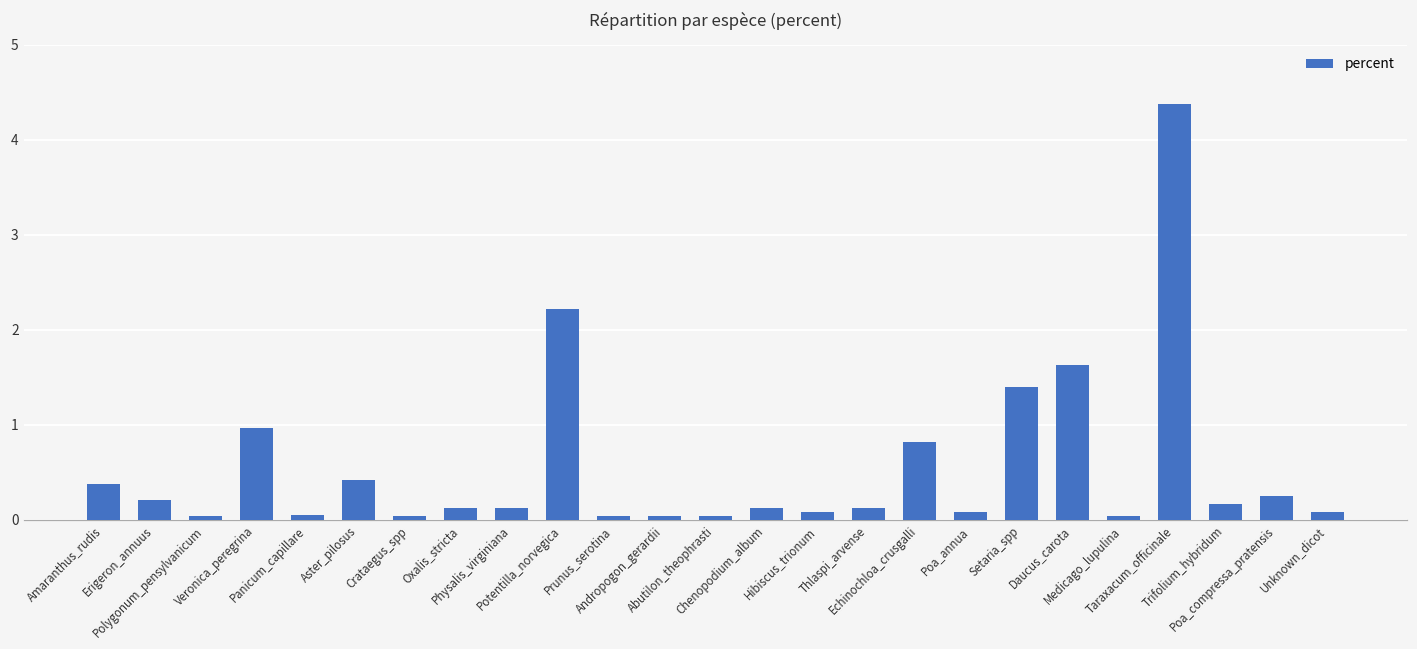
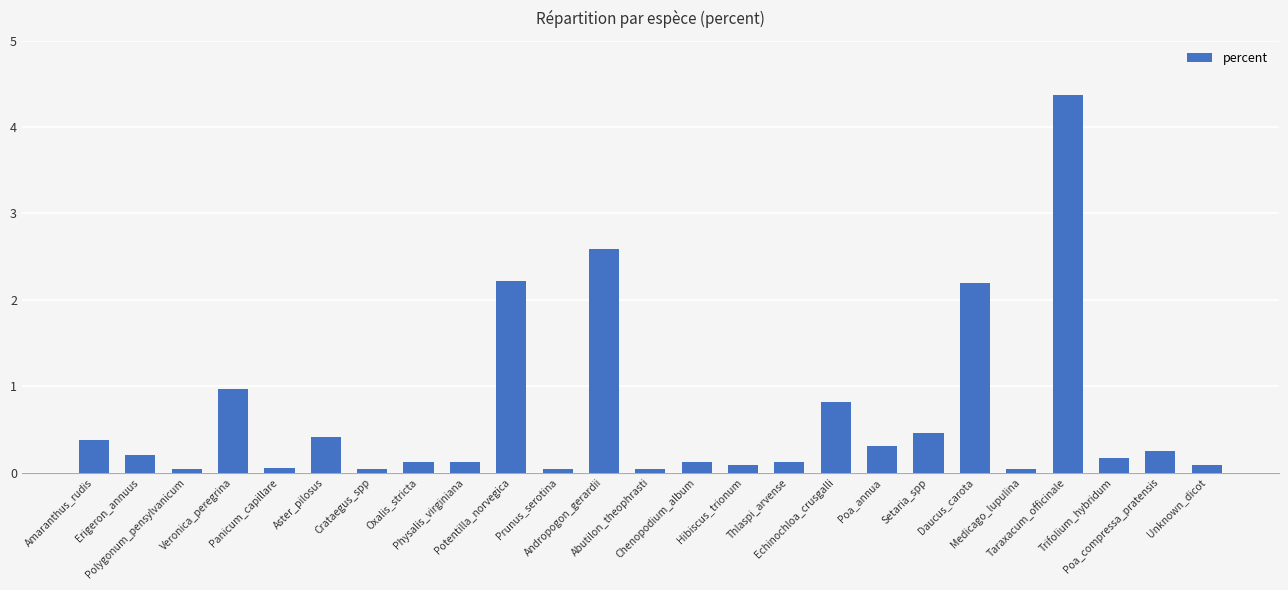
Andropogon_gerardii: 0.0 -> 2.6
Poa_annua: 0.1 -> 0.3
Setaria_spp: 1.4 -> 0.5
Daucus_carota: 1.6 -> 2.2
